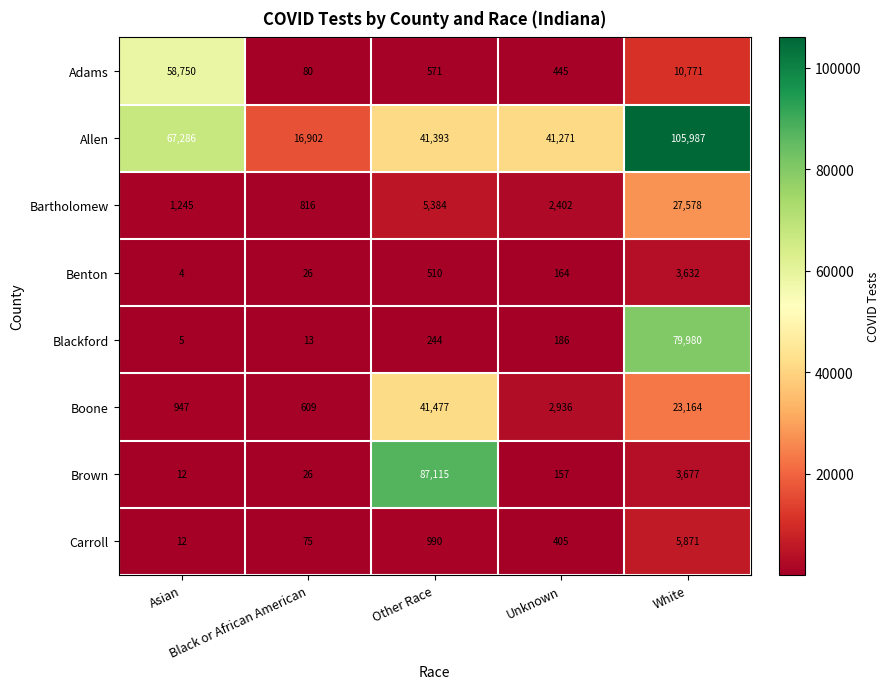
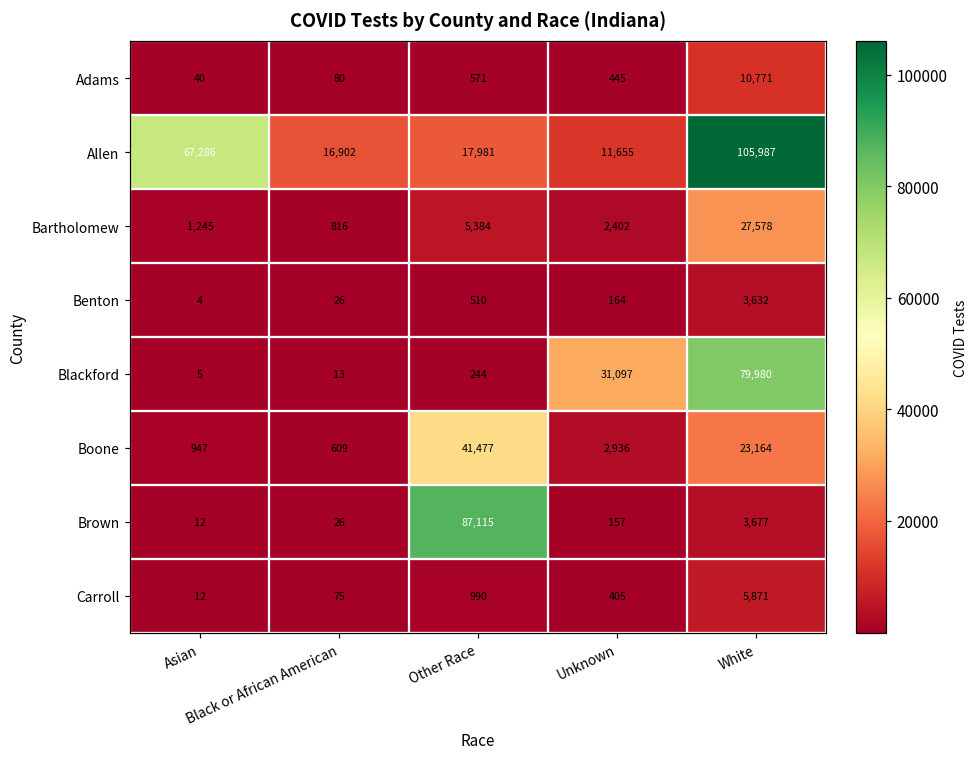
Adams, Asian: 58,750 -> 40
Allen, Other Race: 41,393 -> 17,981
Allen, Unknown: 41,271 -> 11,655
Blackford, Unknown: 186 -> 31,097
